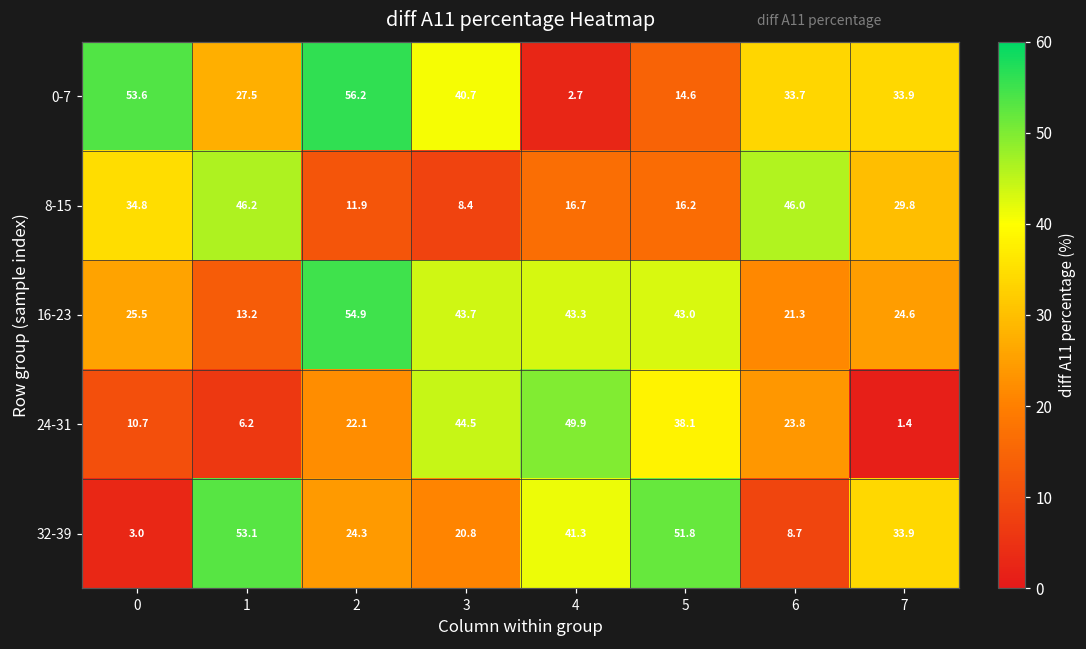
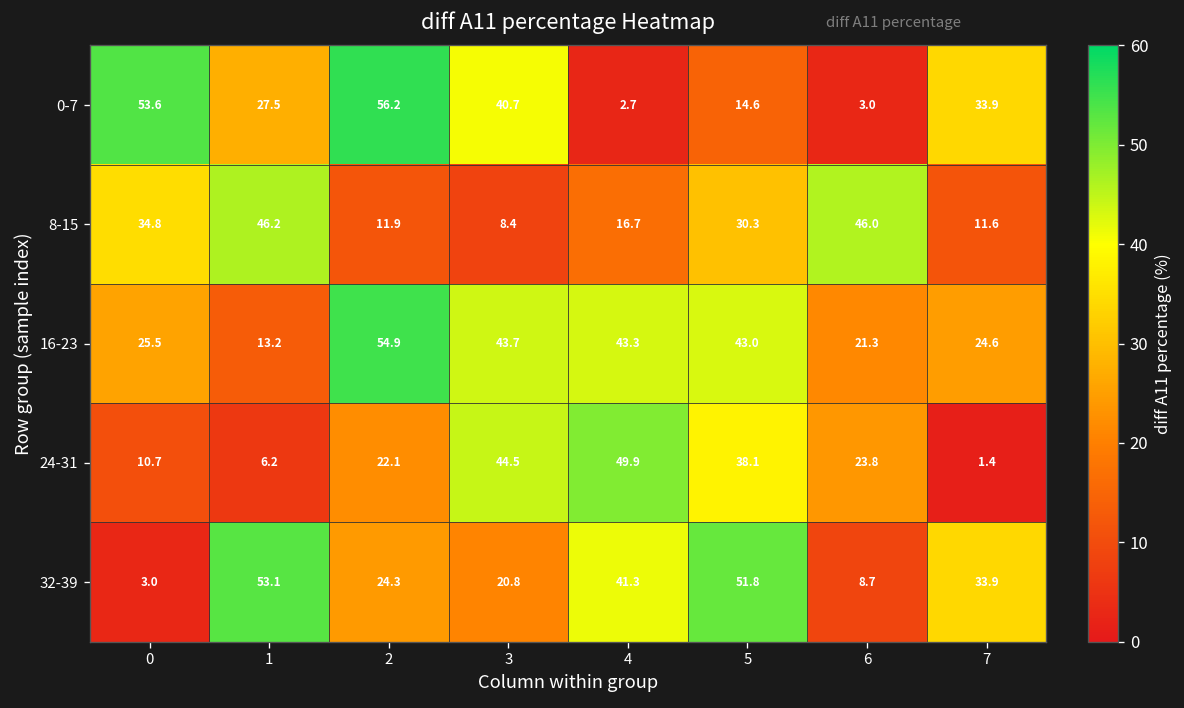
0-7, 6: 33.7 -> 3.0
8-15, 5: 16.2 -> 30.3
8-15, 7: 29.8 -> 11.6
